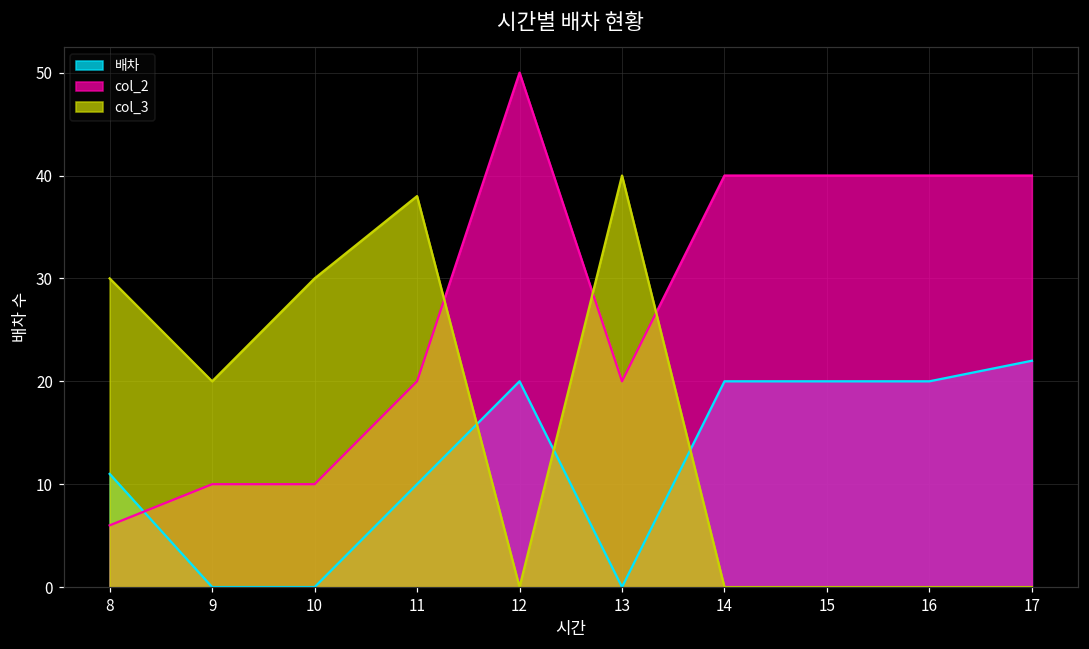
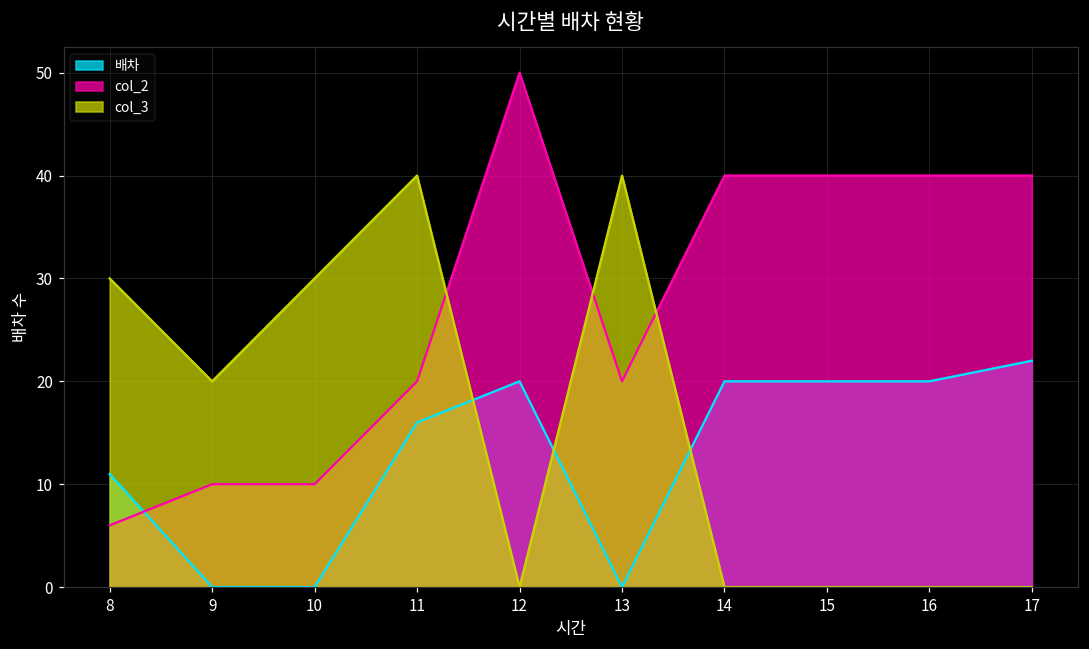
배차, 11: 10 -> 16
col_3, 11: 38 -> 40
